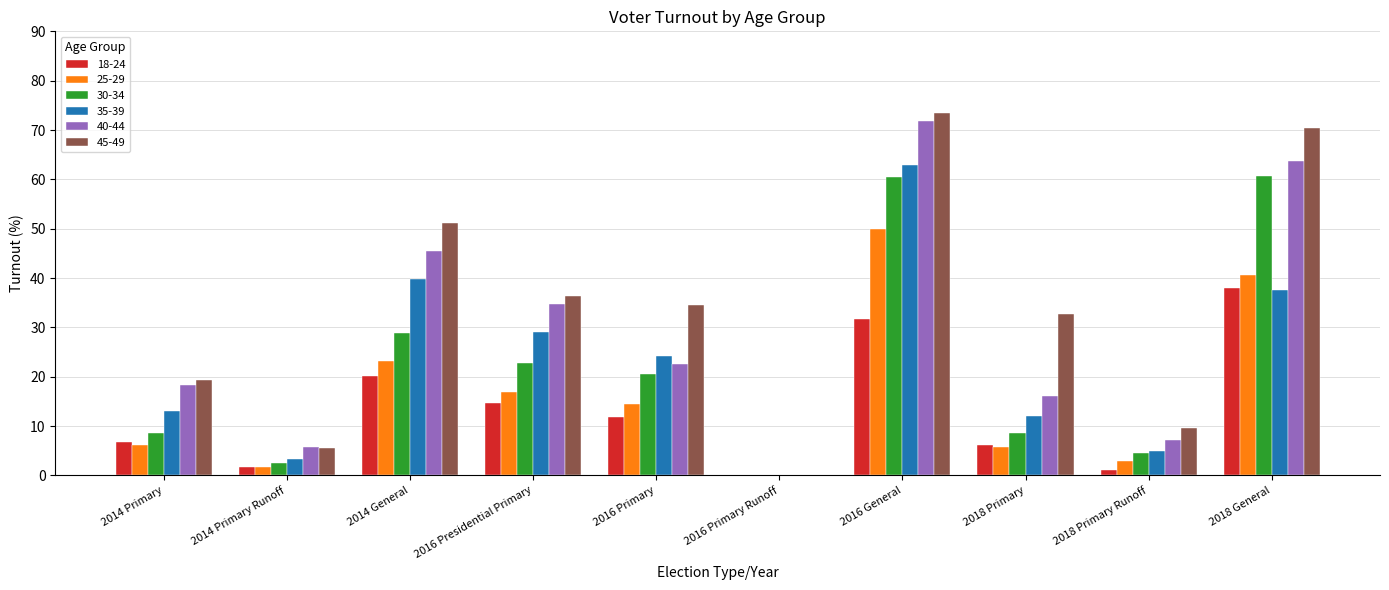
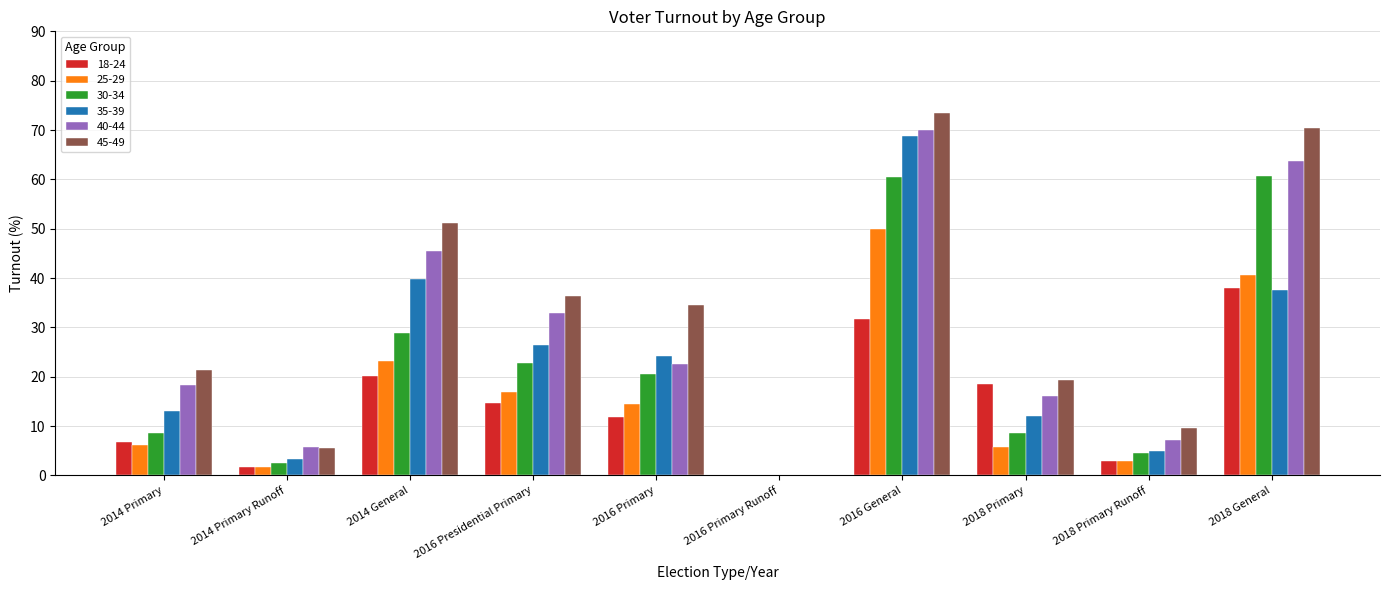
45-49, 2014 Primary: 19 -> 21
35-39, 2016 Presidential Primary: 29 -> 27
40-44, 2016 Presidential Primary: 35 -> 33
35-39, 2016 General: 63 -> 69
40-44, 2016 General: 72 -> 70
18-24, 2018 Primary: 6 -> 19
45-49, 2018 Primary: 33 -> 19
18-24, 2018 Primary Runoff: 1 -> 3
